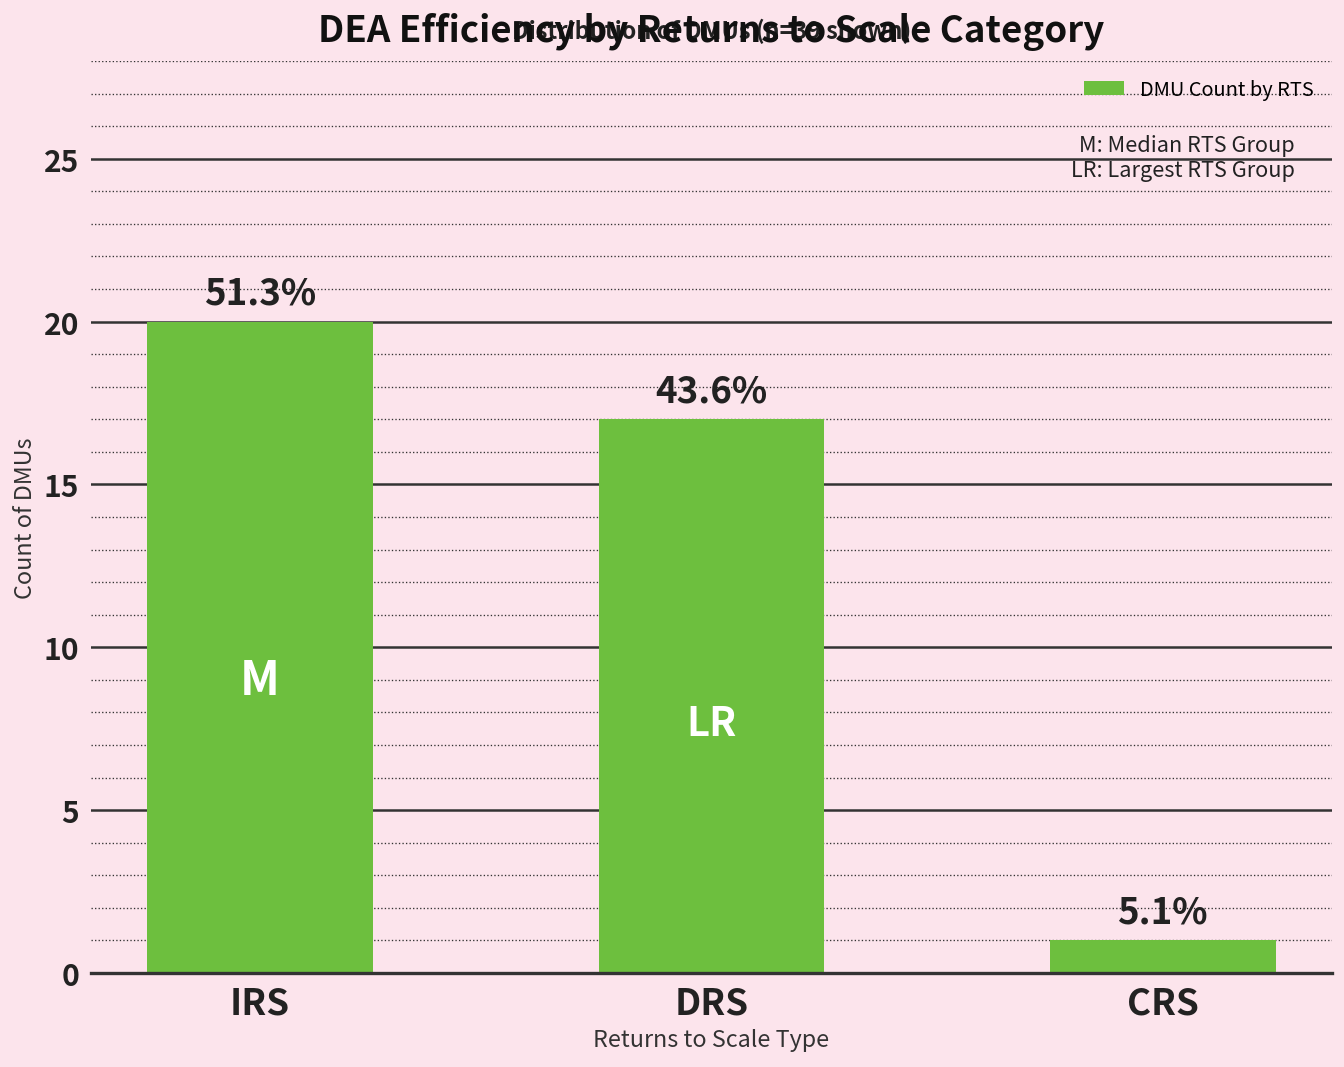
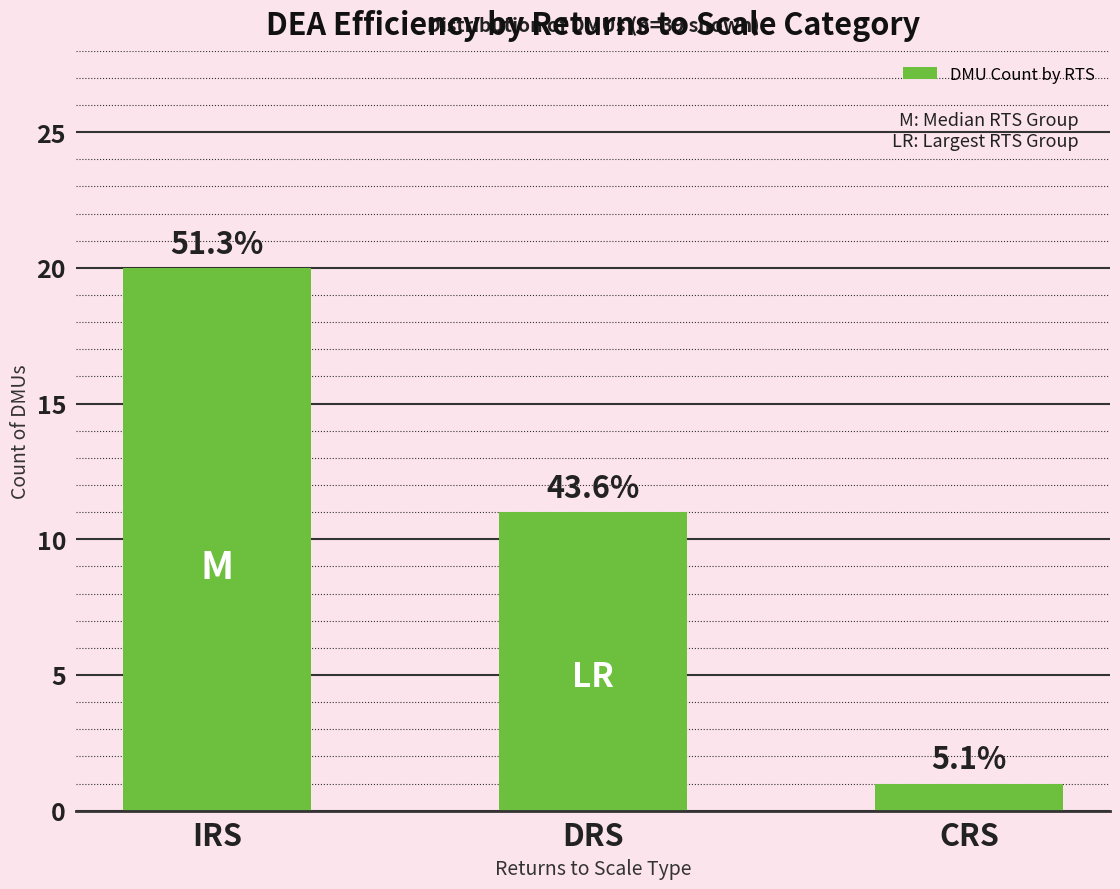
DRS: 17 -> 11
